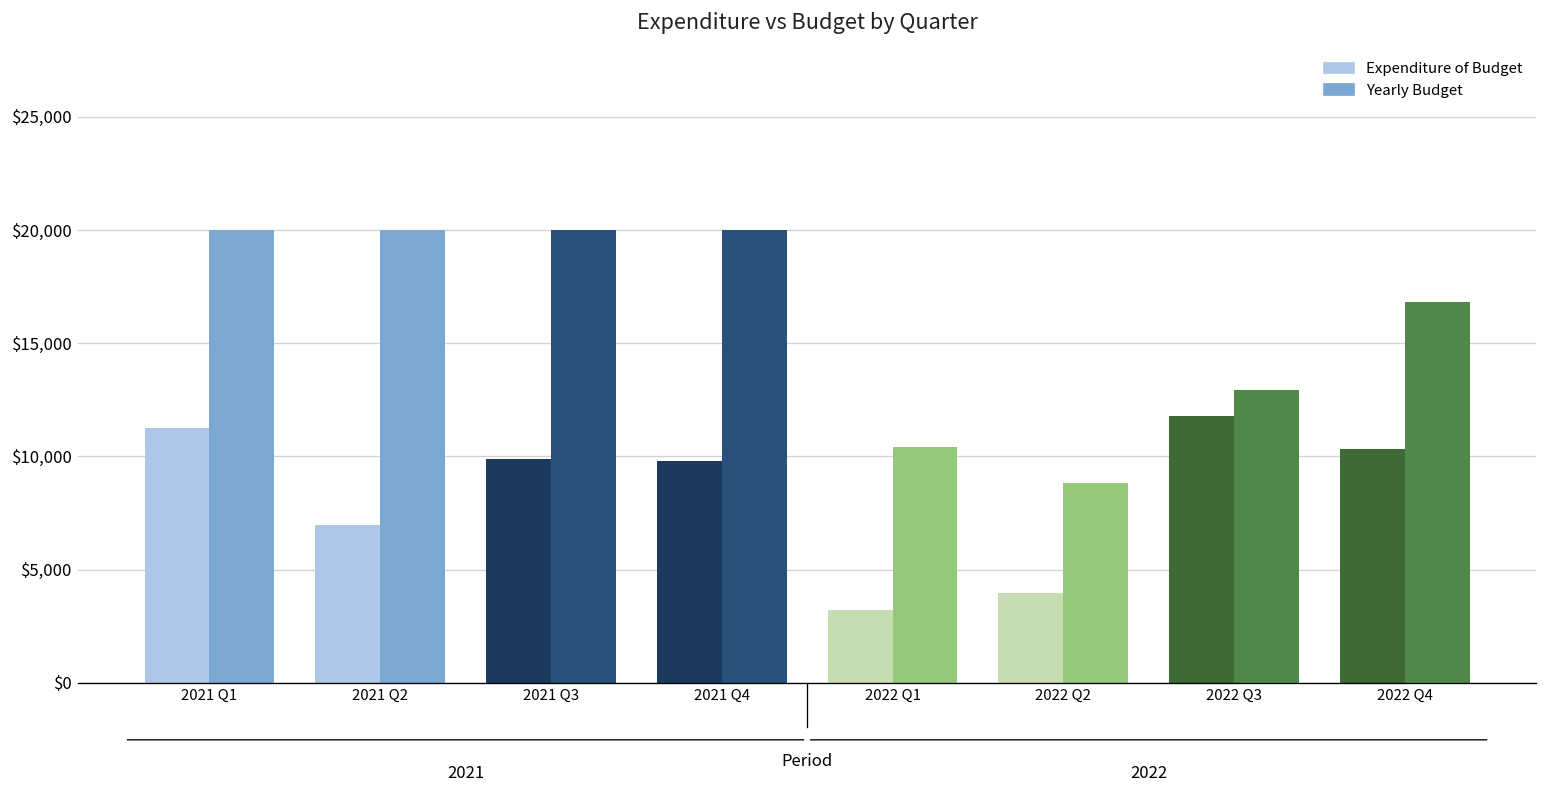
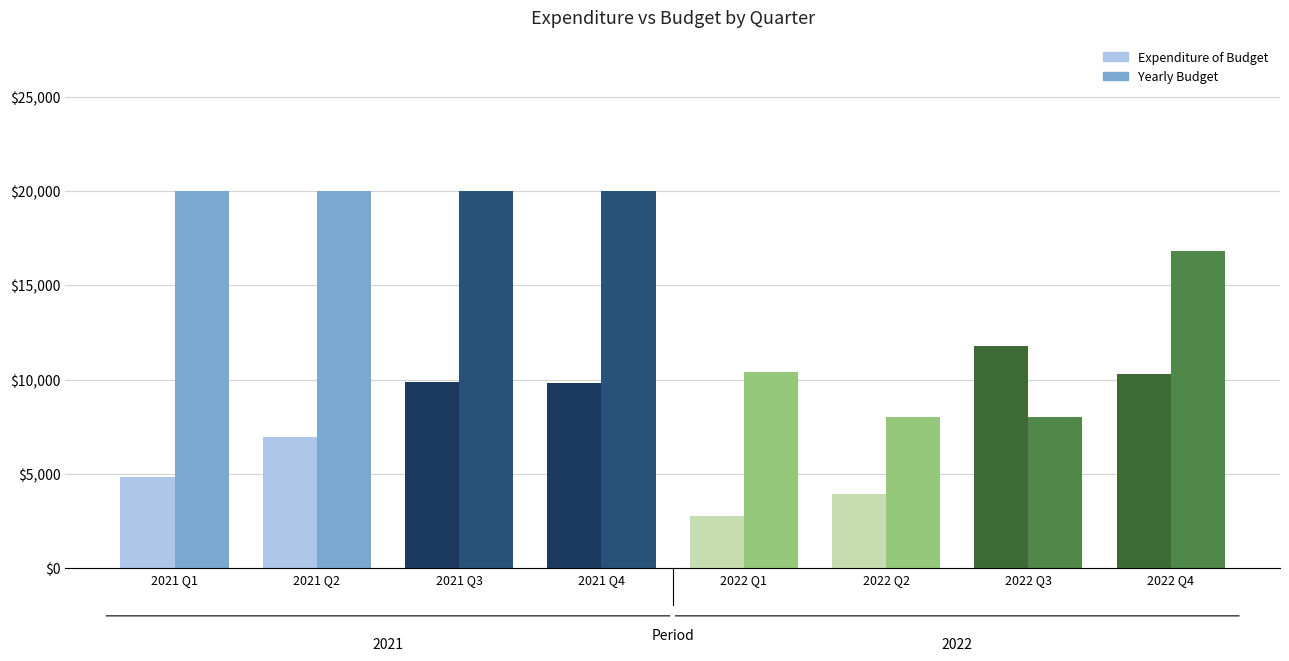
Expenditure of Budget, 2021 Q1: $11,300 -> $4,800
Expenditure of Budget, 2022 Q1: $3,200 -> $2,800
Yearly Budget, 2022 Q2: $8,800 -> $8,000
Yearly Budget, 2022 Q3: $12,900 -> $8,000
